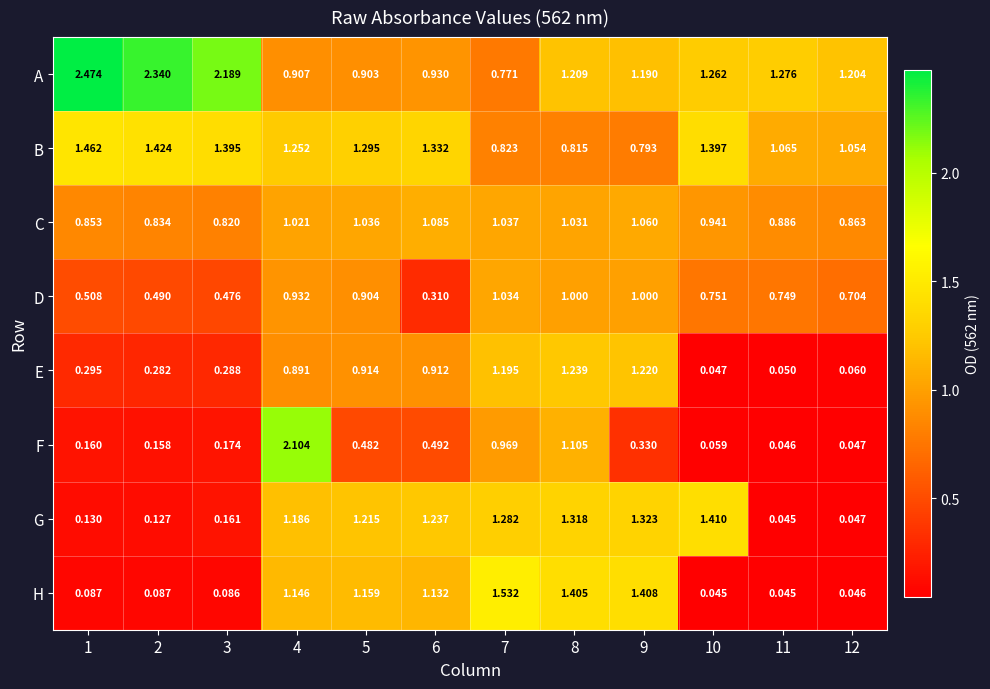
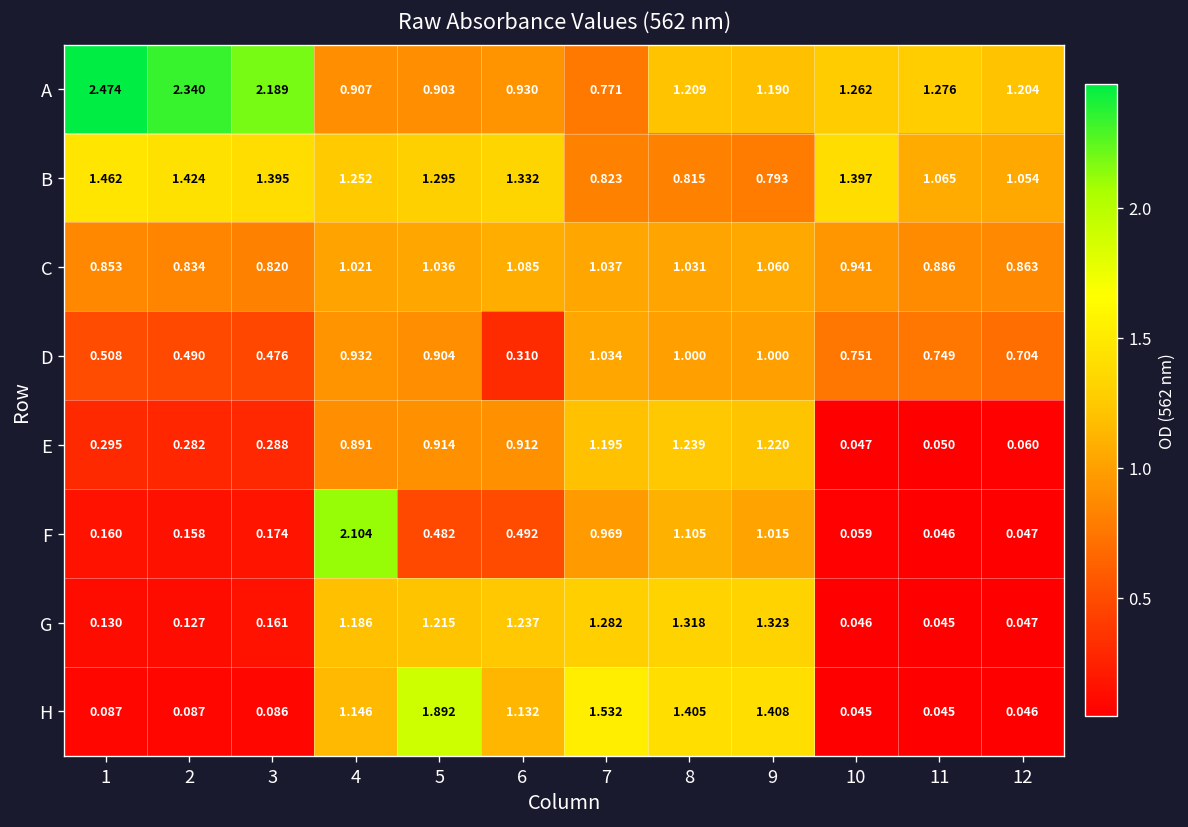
F, 9: 0.330 -> 1.015
G, 10: 1.410 -> 0.046
H, 5: 1.159 -> 1.892
